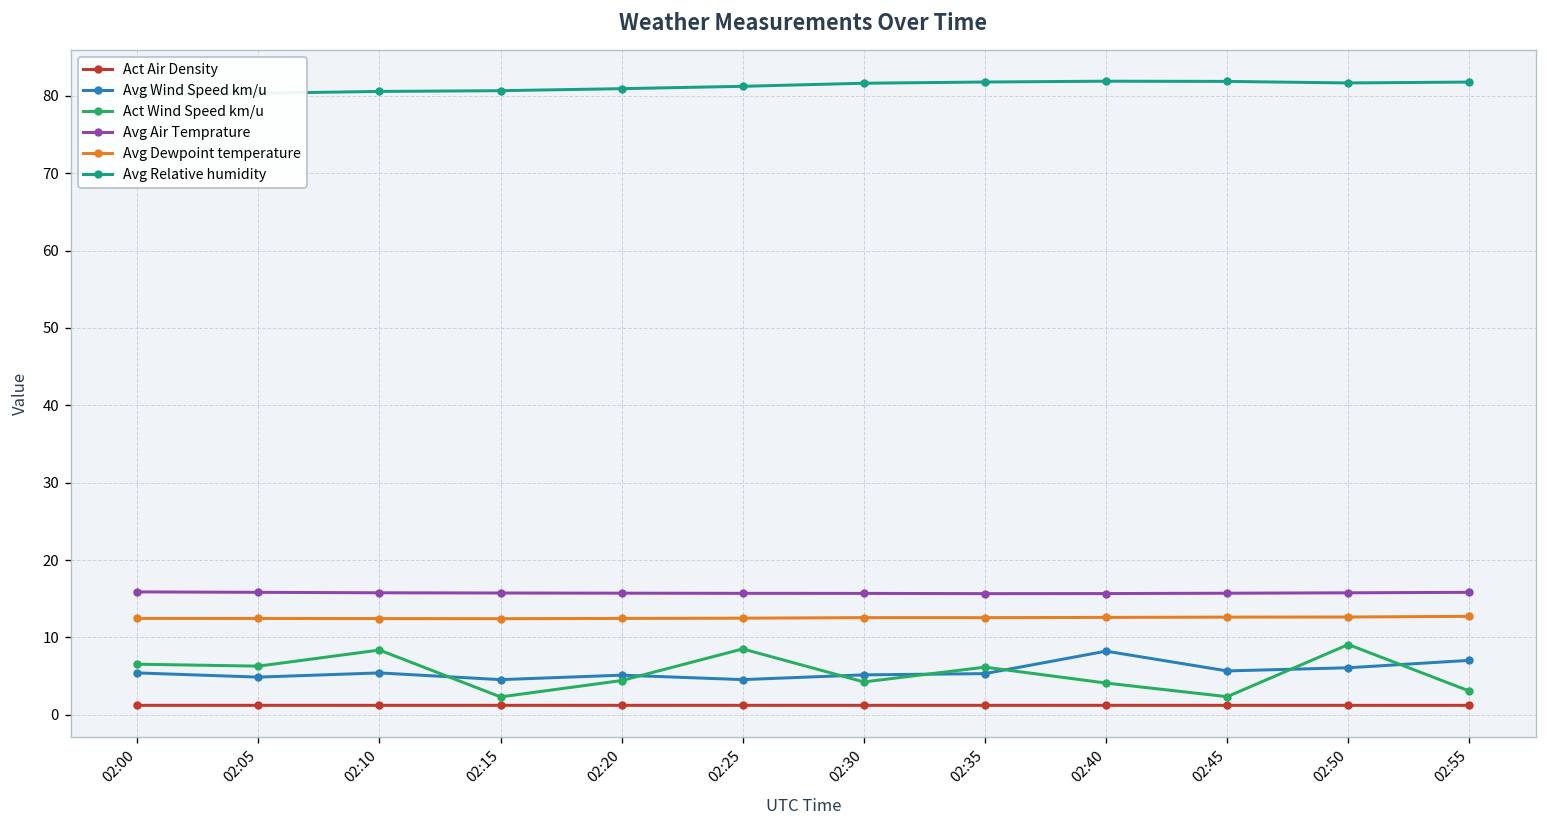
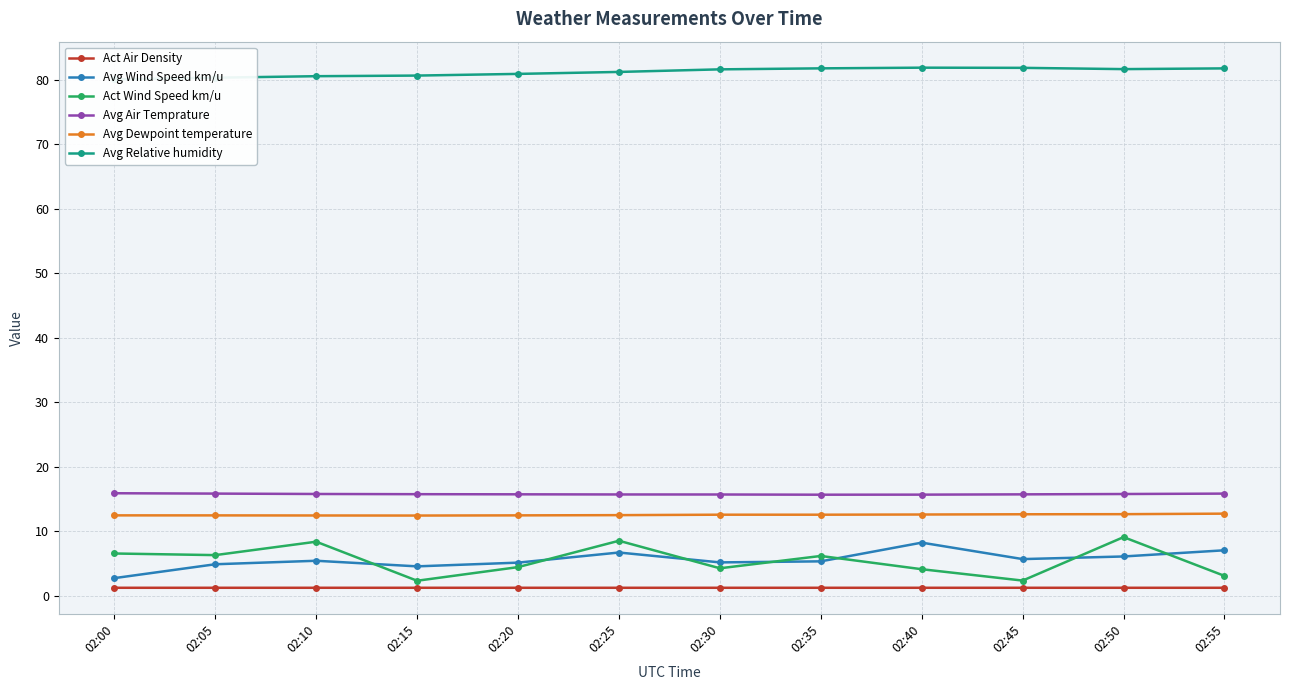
Avg Wind Speed km/u, 02:00: 5 -> 3
Avg Wind Speed km/u, 02:25: 5 -> 7
